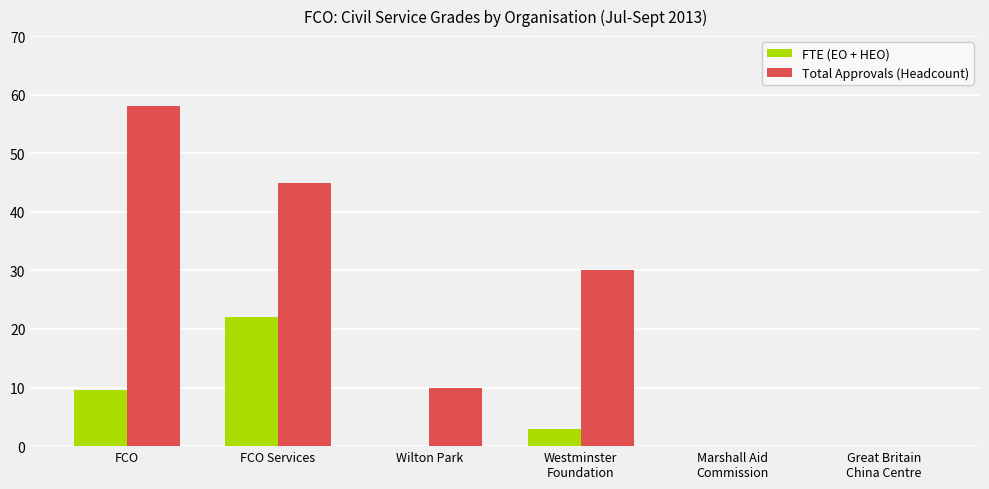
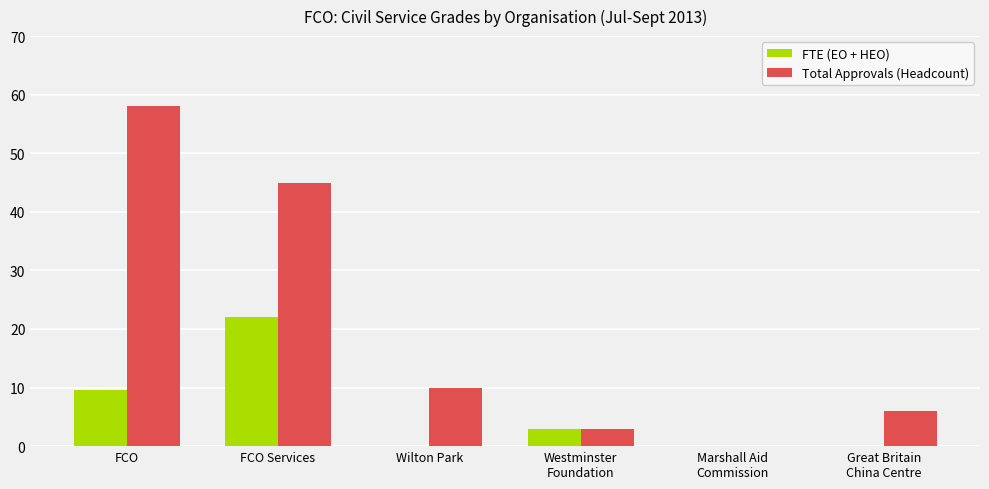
Total Approvals (Headcount), Westminster Foundation: 30 -> 3
Total Approvals (Headcount), Great Britain China Centre: 0 -> 6
